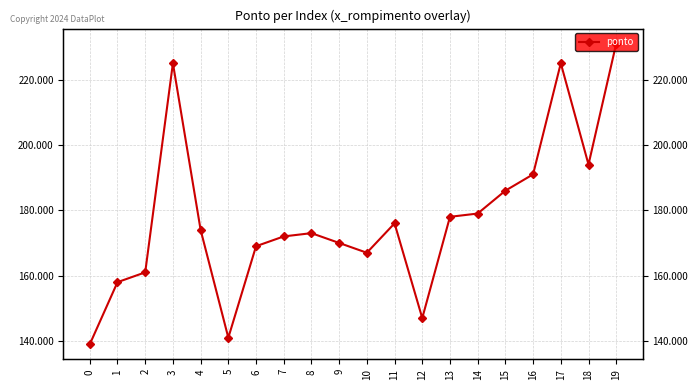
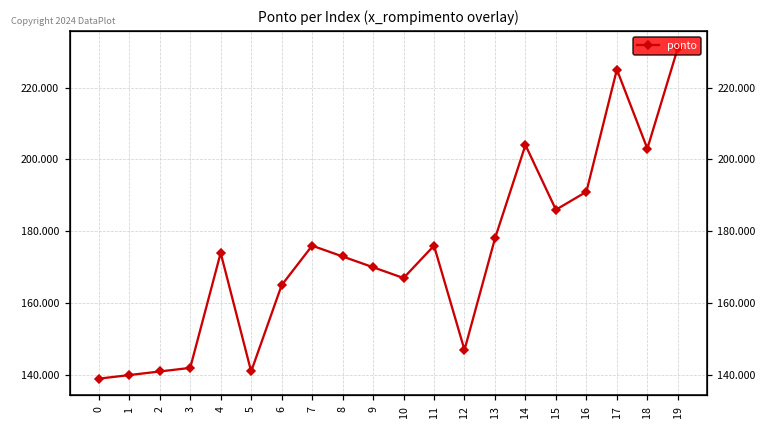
1: 158 -> 140
2: 161 -> 141
3: 225 -> 142
6: 169 -> 165
7: 172 -> 176
14: 179 -> 204
18: 194 -> 203
